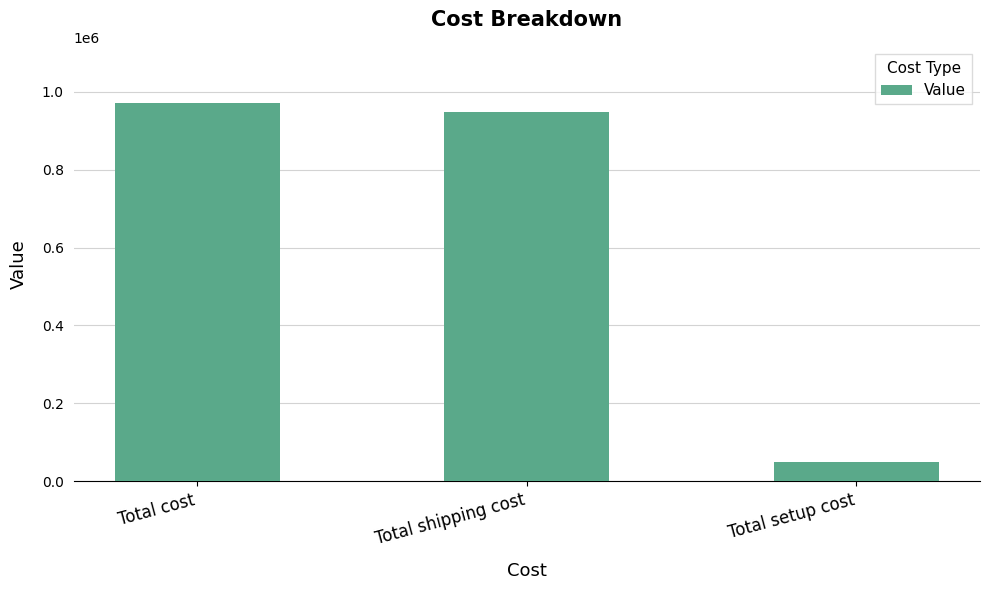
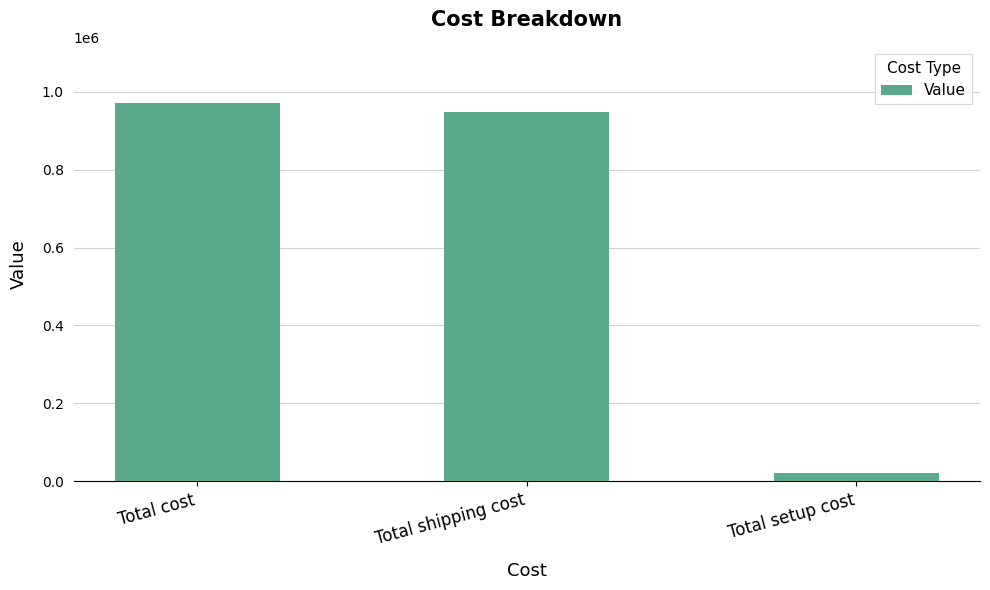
Total setup cost: 50000 -> 20000
